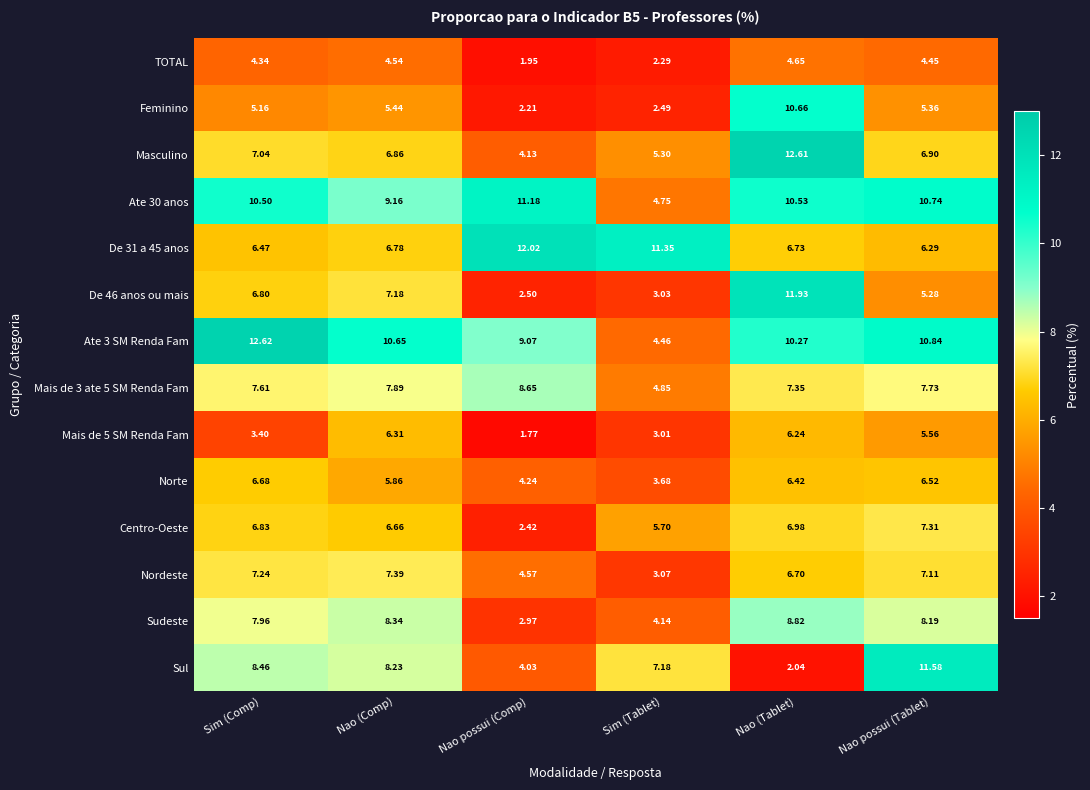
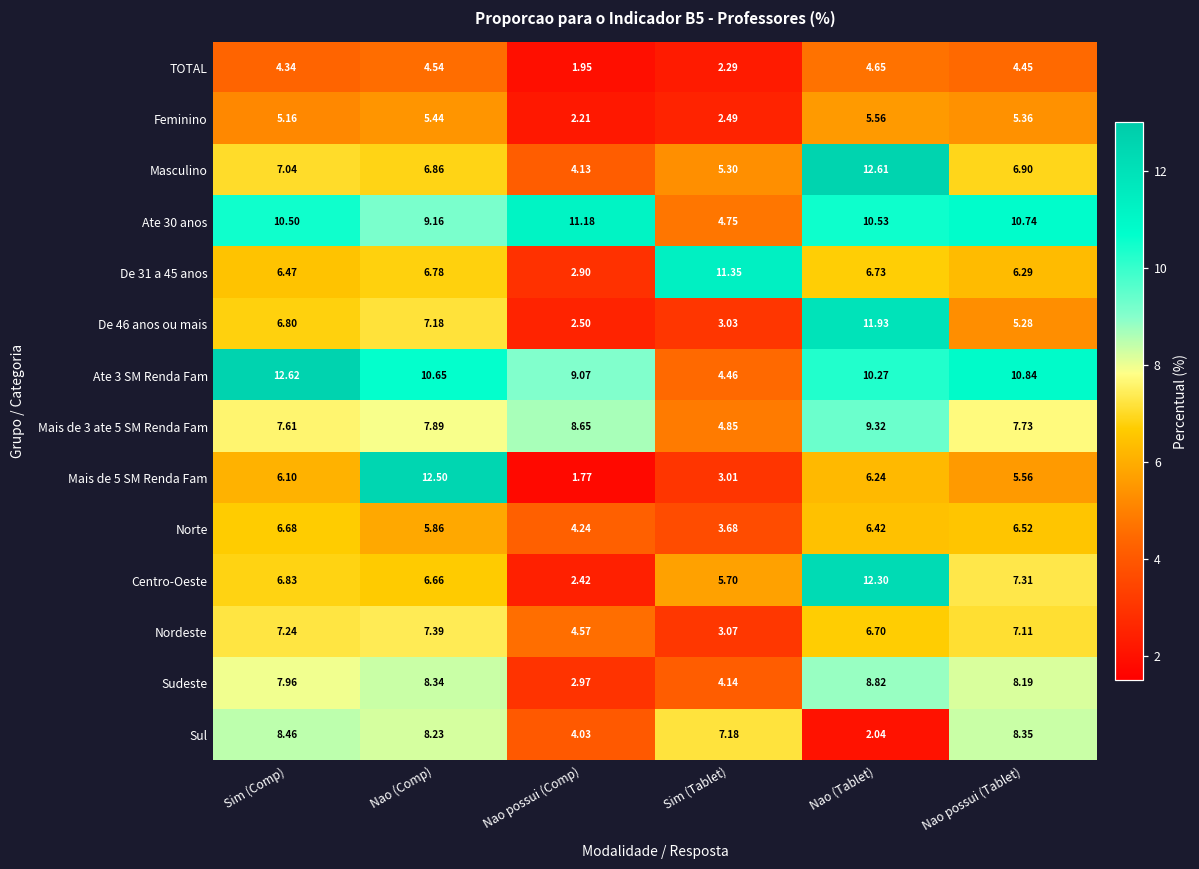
Feminino, Nao (Tablet): 10.66 -> 5.56
De 31 a 45 anos, Nao possui (Comp): 12.02 -> 2.90
Mais de 3 ate 5 SM Renda Fam, Nao (Tablet): 7.35 -> 9.32
Mais de 5 SM Renda Fam, Sim (Comp): 3.40 -> 6.10
Mais de 5 SM Renda Fam, Nao (Comp): 6.31 -> 12.50
Centro-Oeste, Nao (Tablet): 6.98 -> 12.30
Sul, Nao possui (Tablet): 11.58 -> 8.35
